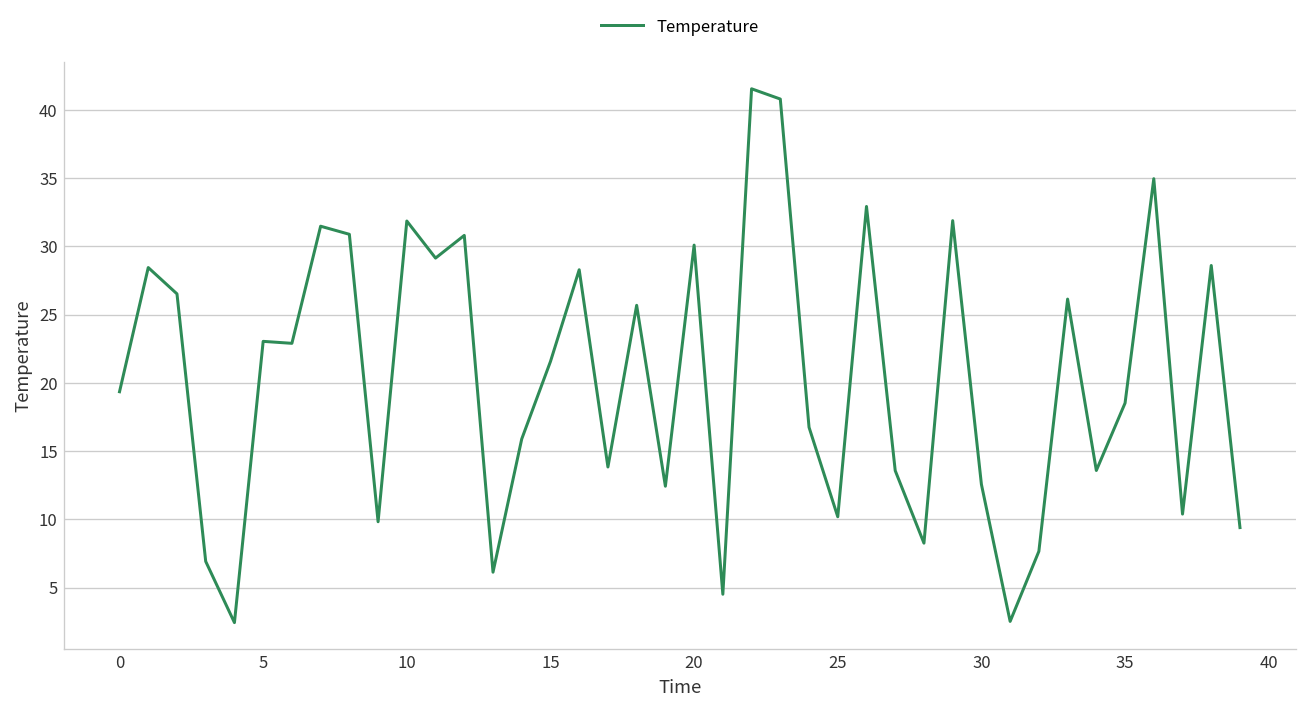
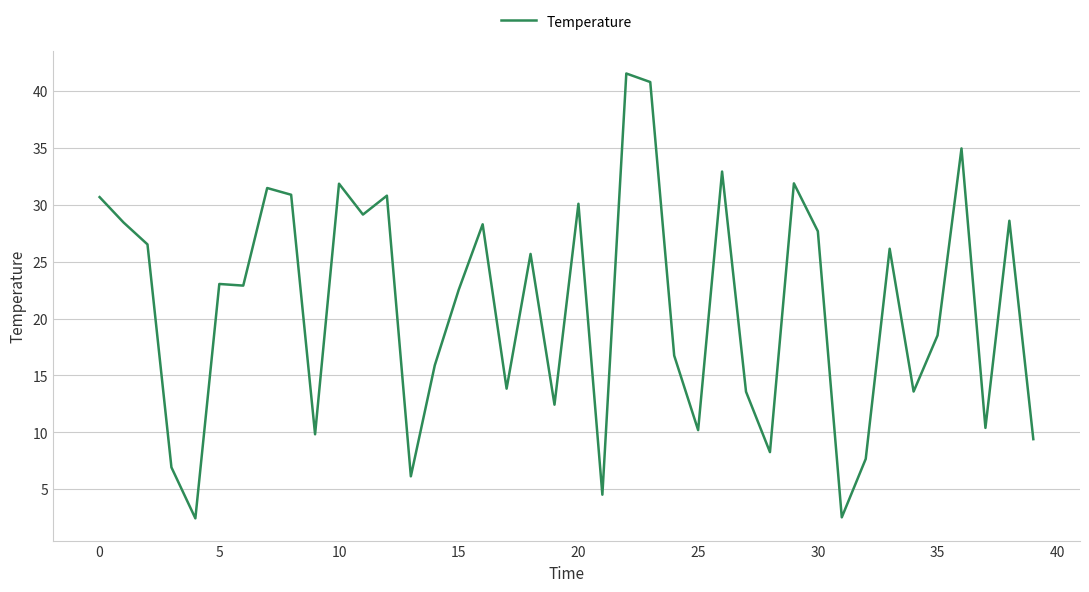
0: 19.4 -> 30.7
15: 21.6 -> 22.5
30: 12.6 -> 27.7
